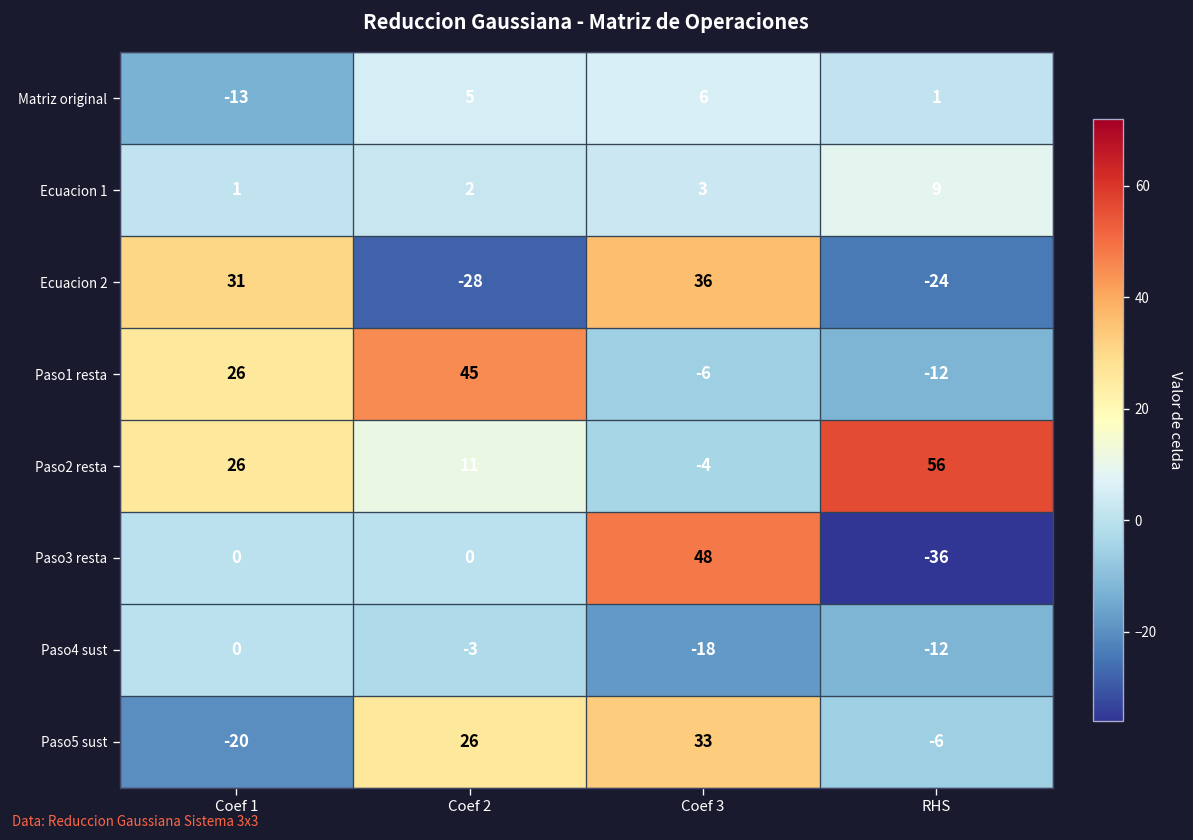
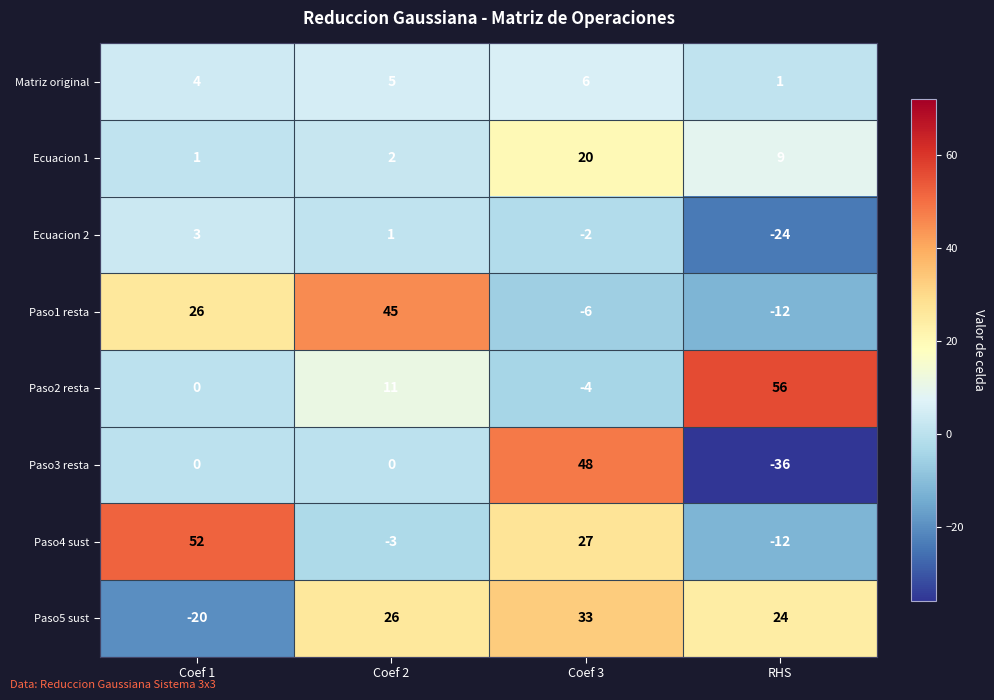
Matriz original, Coef 1: -13 -> 4
Ecuacion 1, Coef 3: 3 -> 20
Ecuacion 2, Coef 1: 31 -> 3
Ecuacion 2, Coef 2: -28 -> 1
Ecuacion 2, Coef 3: 36 -> -2
Paso2 resta, Coef 1: 26 -> 0
Paso4 sust, Coef 1: 0 -> 52
Paso4 sust, Coef 3: -18 -> 27
Paso5 sust, RHS: -6 -> 24
